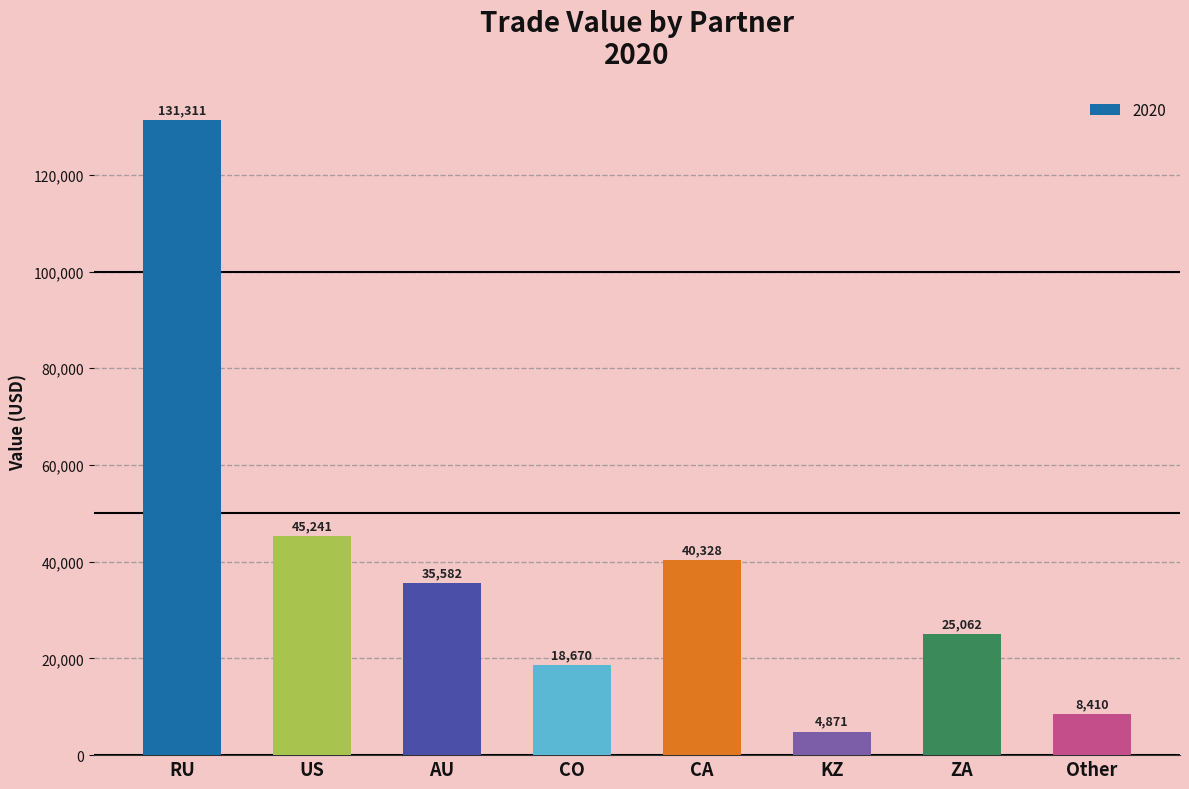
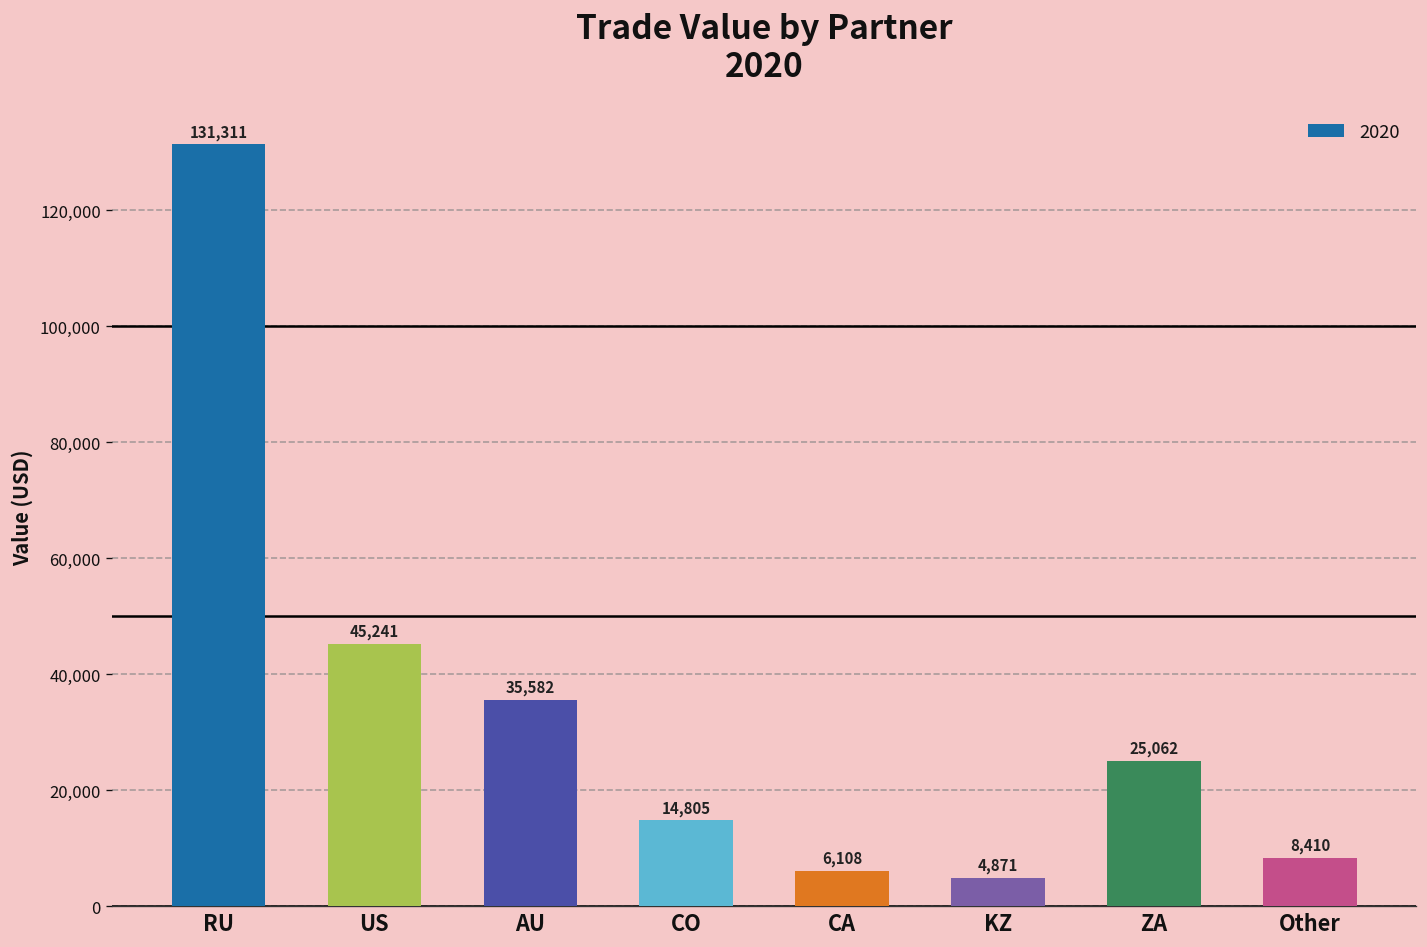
CO: 18,670 -> 14,805
CA: 40,328 -> 6,108
